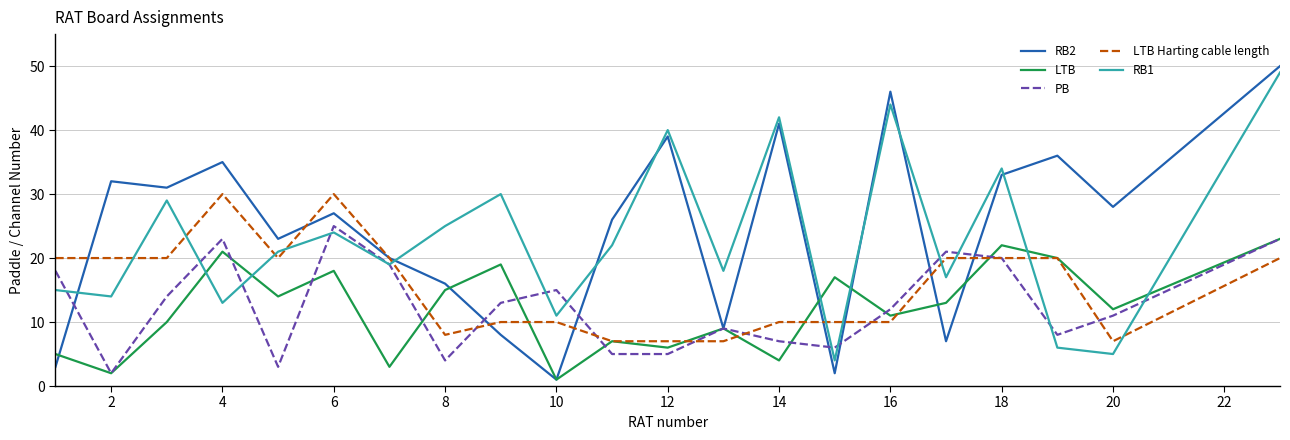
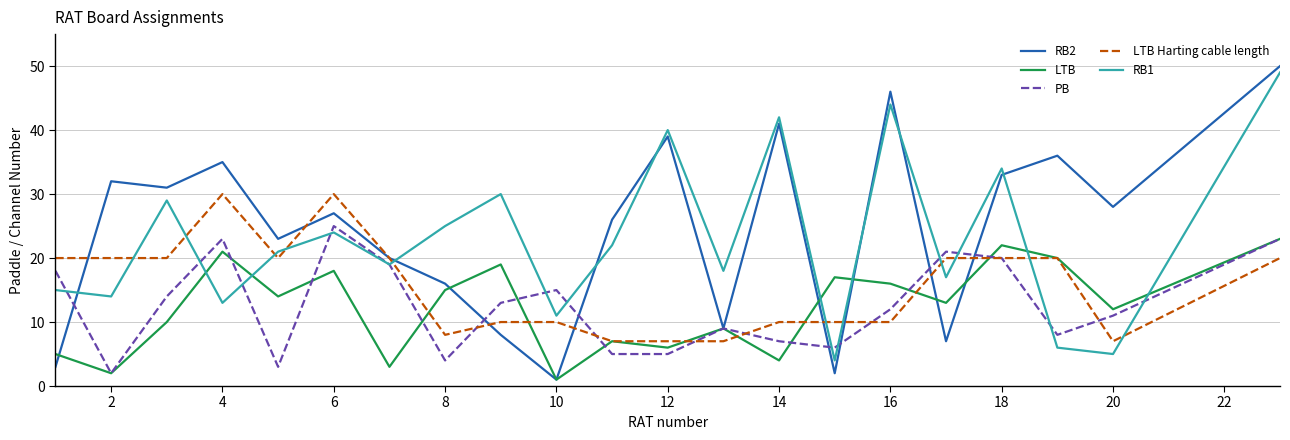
LTB, 16: 11 -> 16
